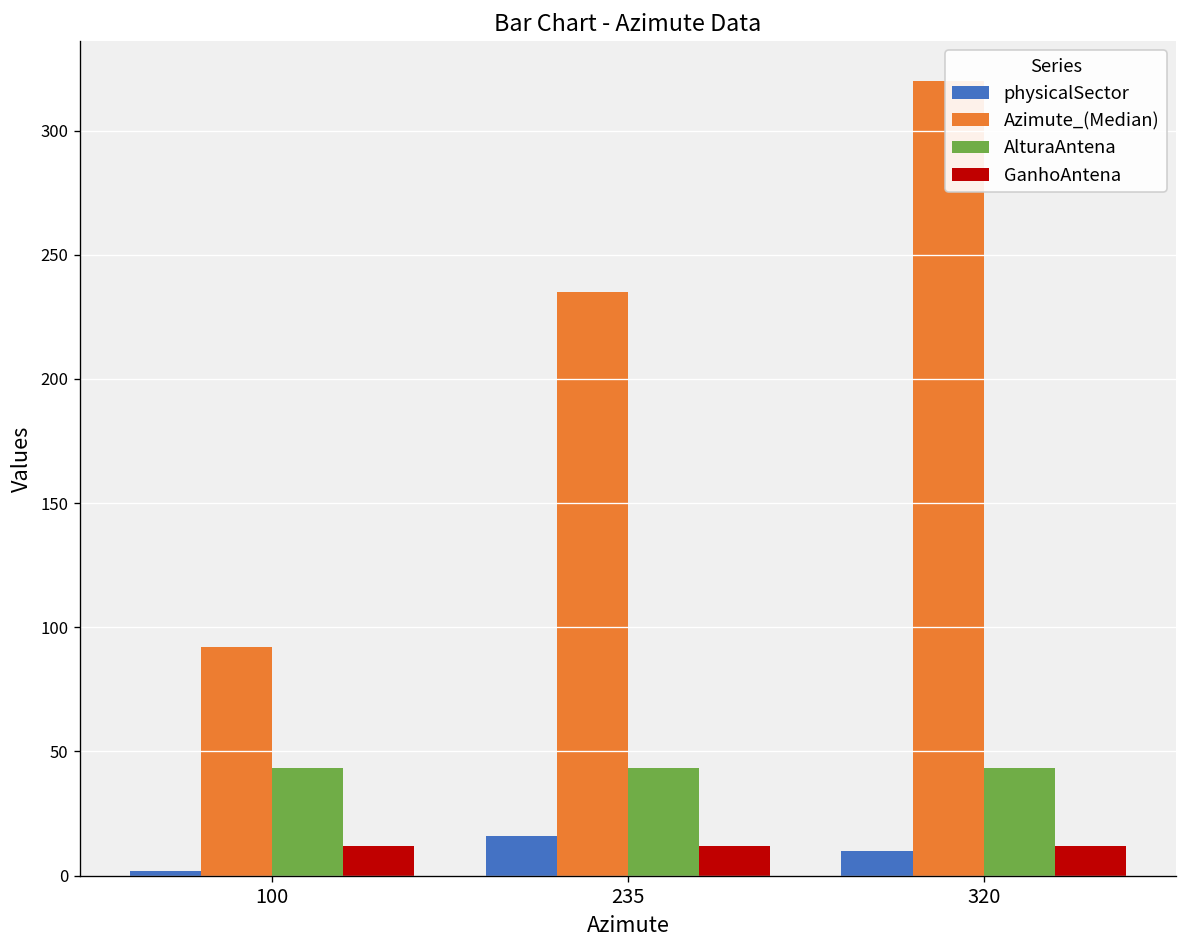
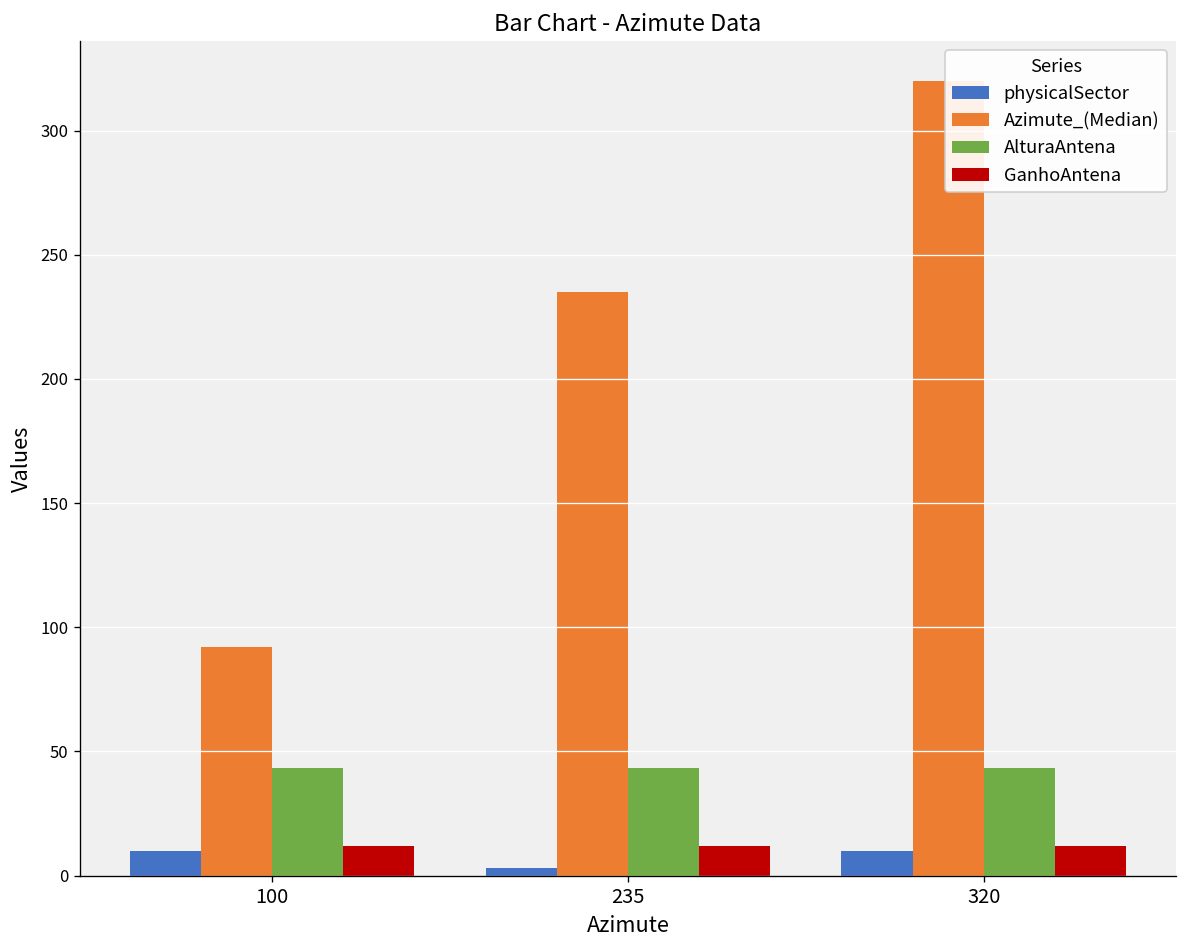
physicalSector, 100: 2 -> 10
physicalSector, 235: 16 -> 3
